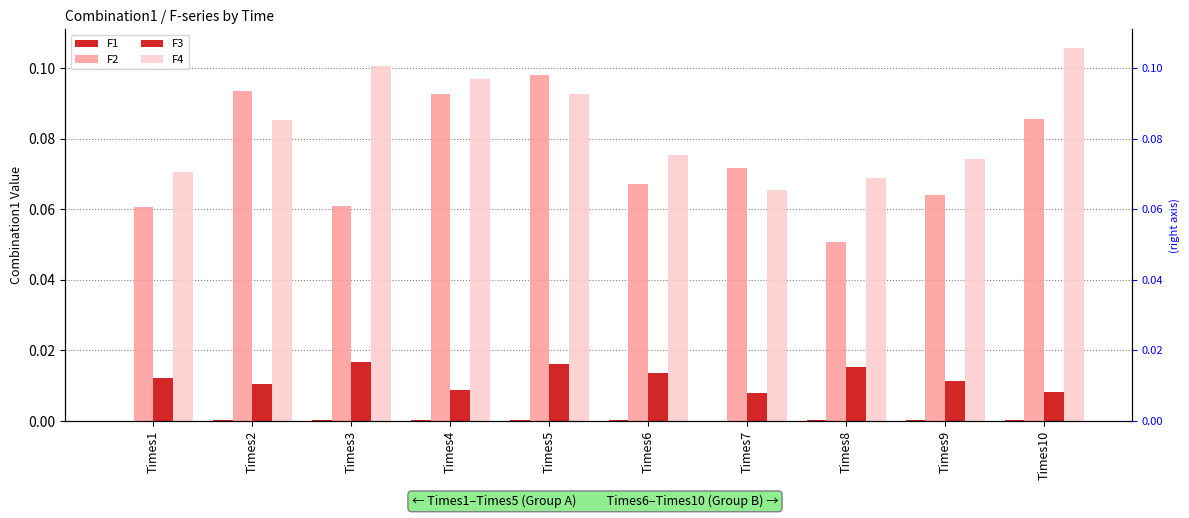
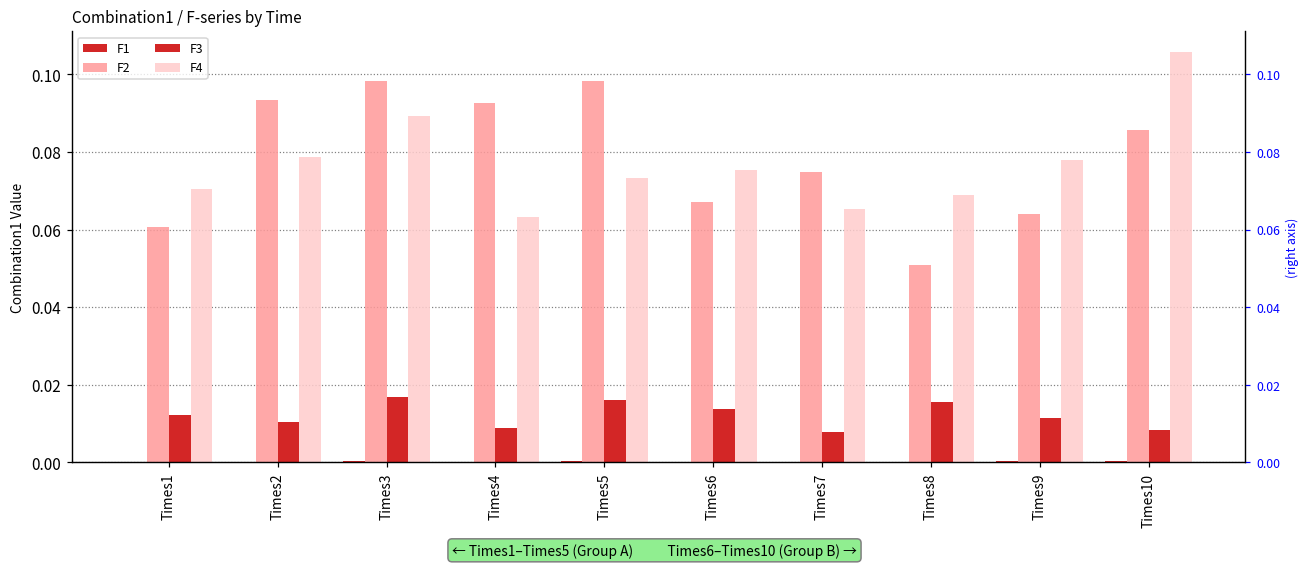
F4, Times2: 0.085 -> 0.079
F2, Times3: 0.061 -> 0.098
F4, Times3: 0.101 -> 0.089
F4, Times4: 0.097 -> 0.063
F4, Times5: 0.093 -> 0.073
F2, Times7: 0.072 -> 0.075
F4, Times9: 0.074 -> 0.078
